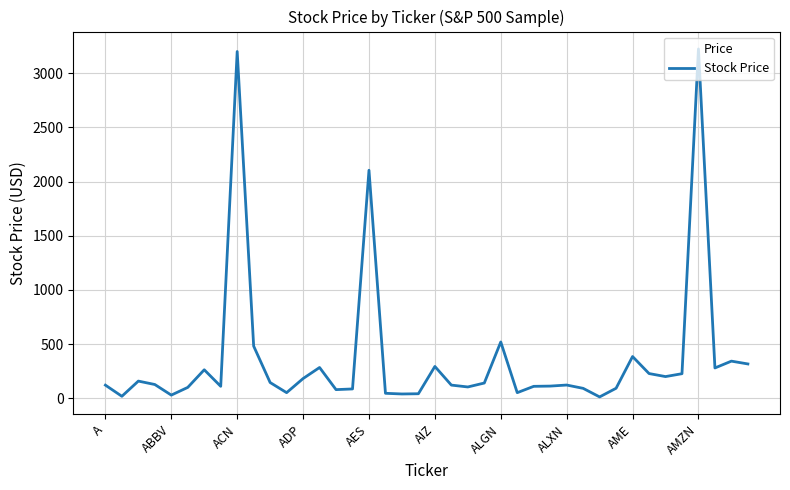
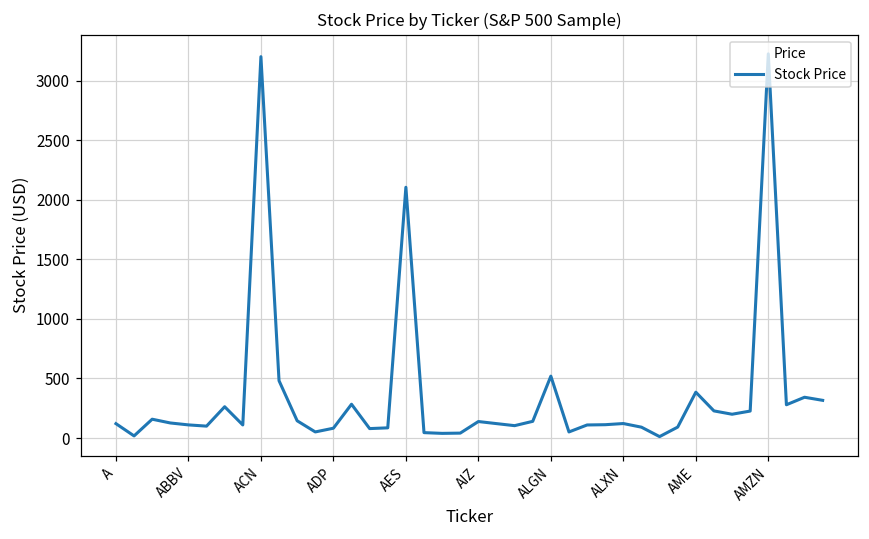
ABBV: 30 -> 110
ADP: 180 -> 80
AIZ: 290 -> 140
